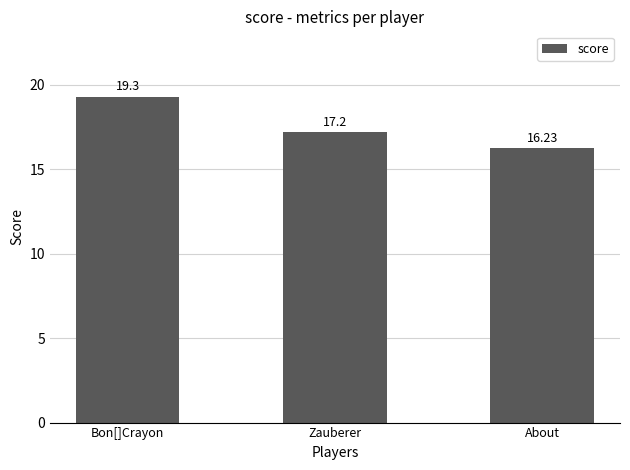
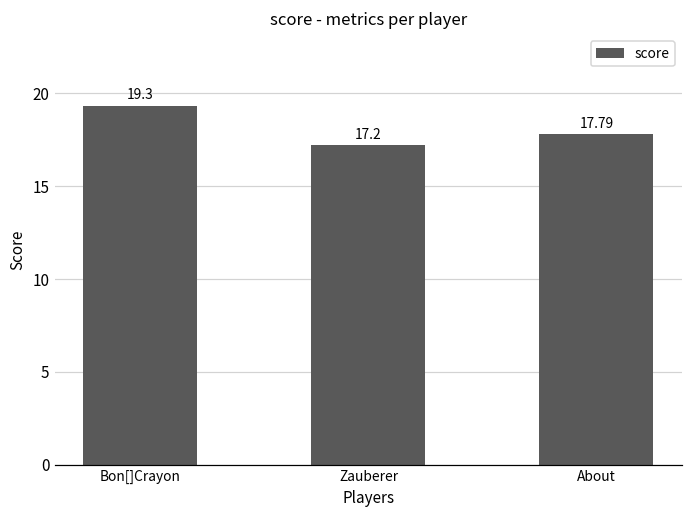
About: 16.23 -> 17.79
